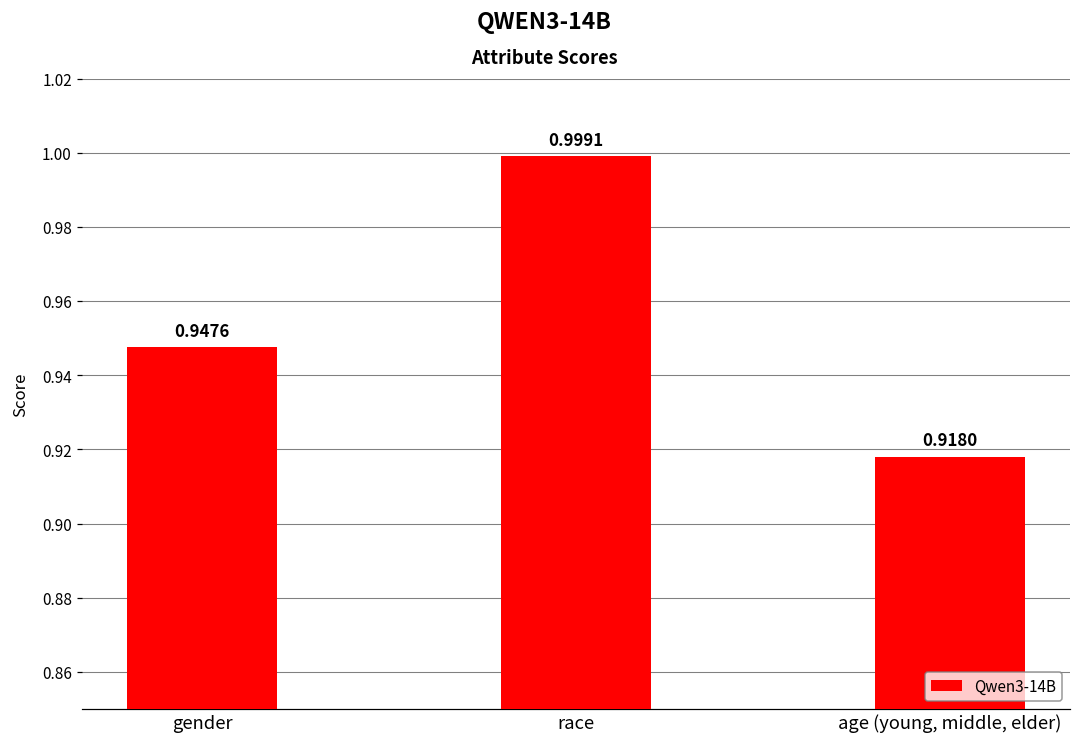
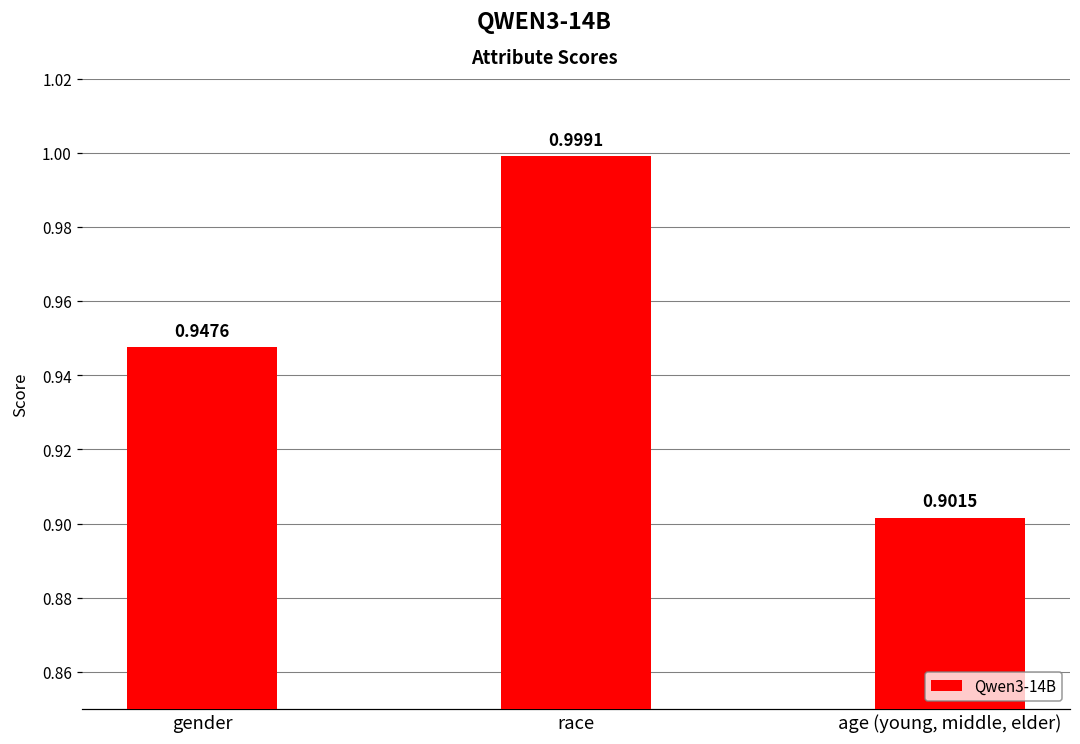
age (young, middle, elder): 0.9180 -> 0.9015
